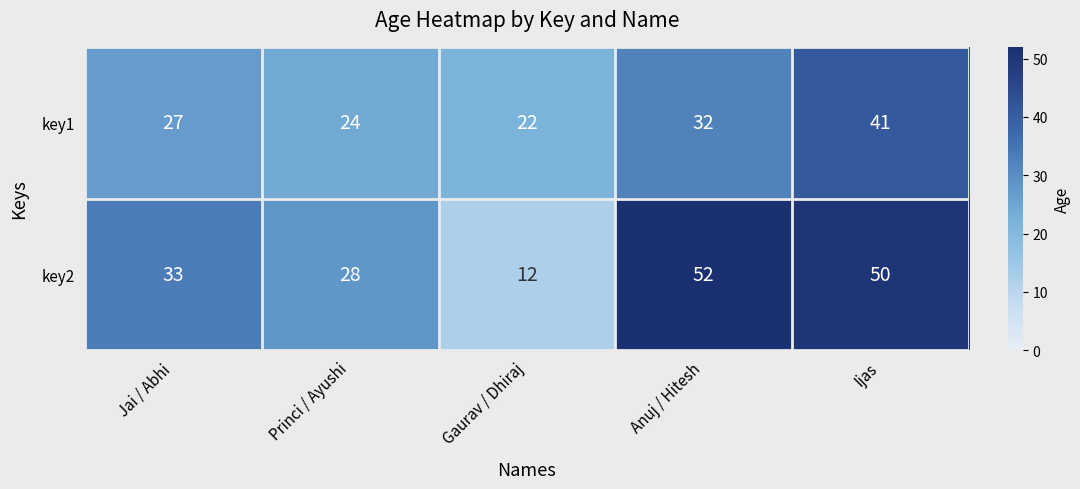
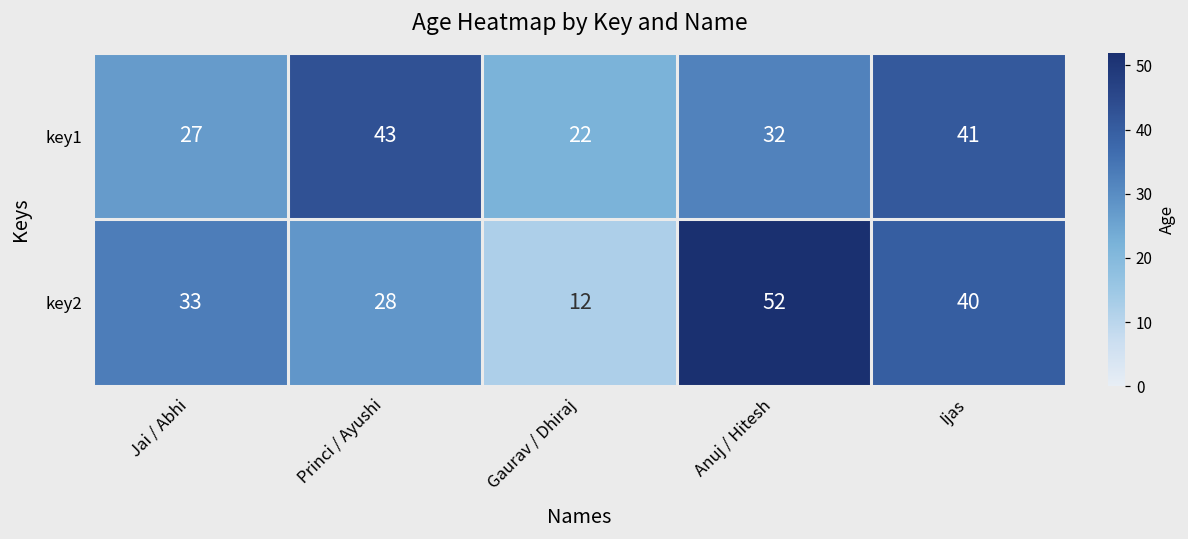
key1, Princi / Ayushi: 24 -> 43
key2, Ijas: 50 -> 40
